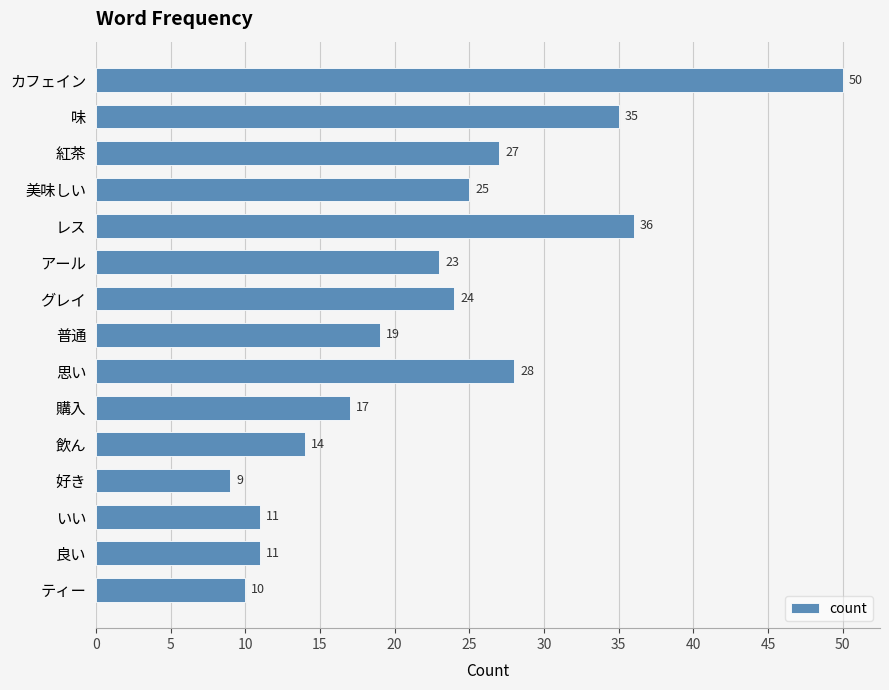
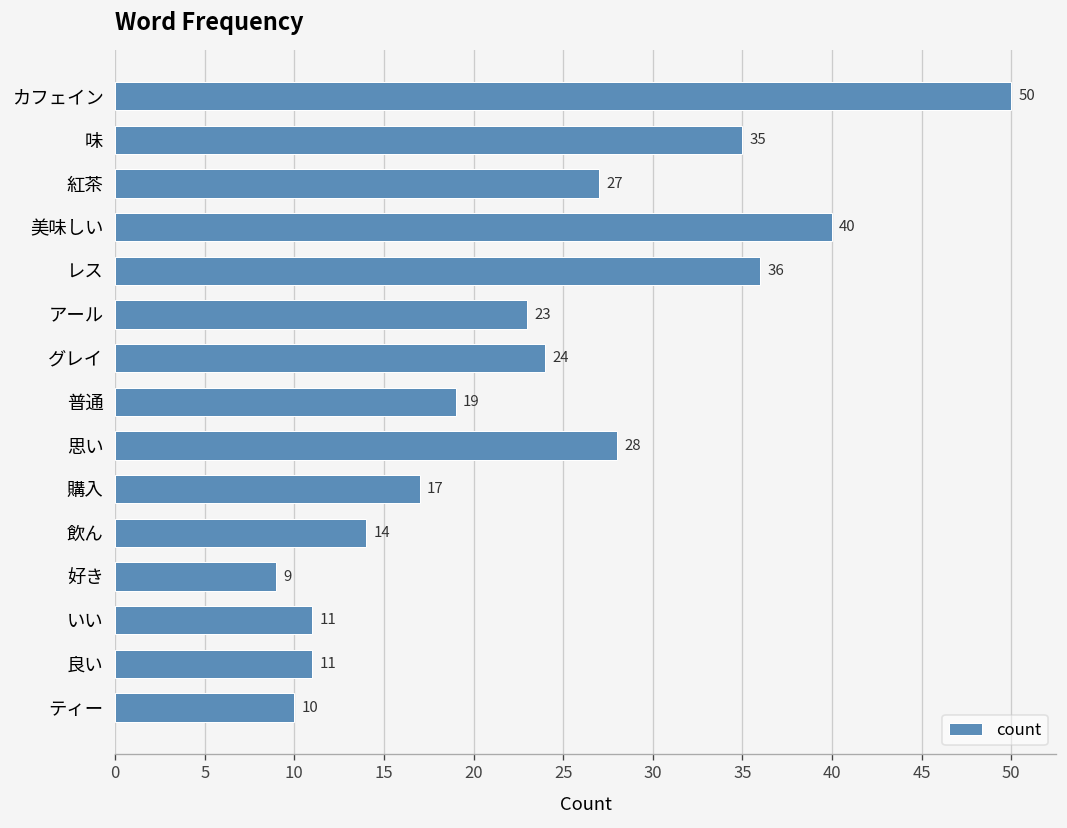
美味しい: 25 -> 40
